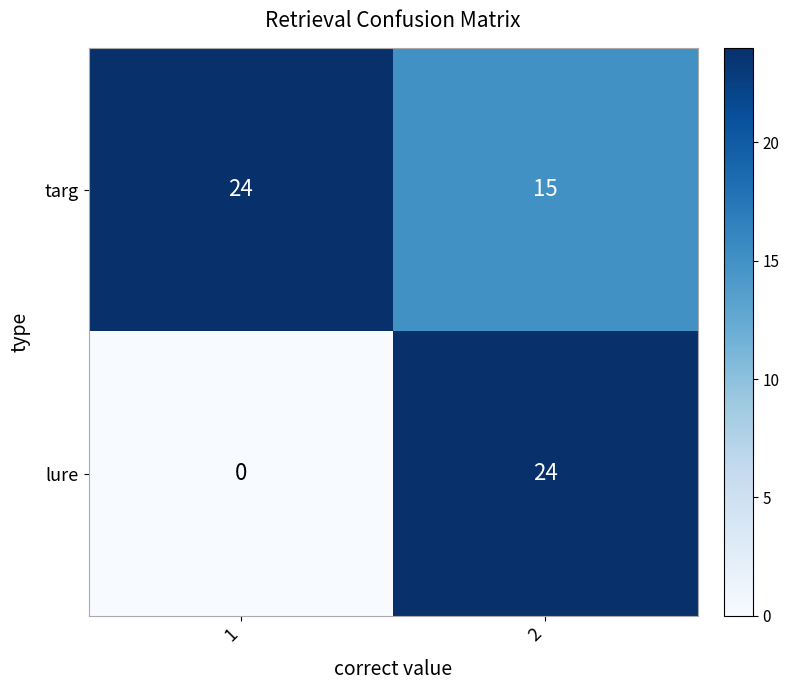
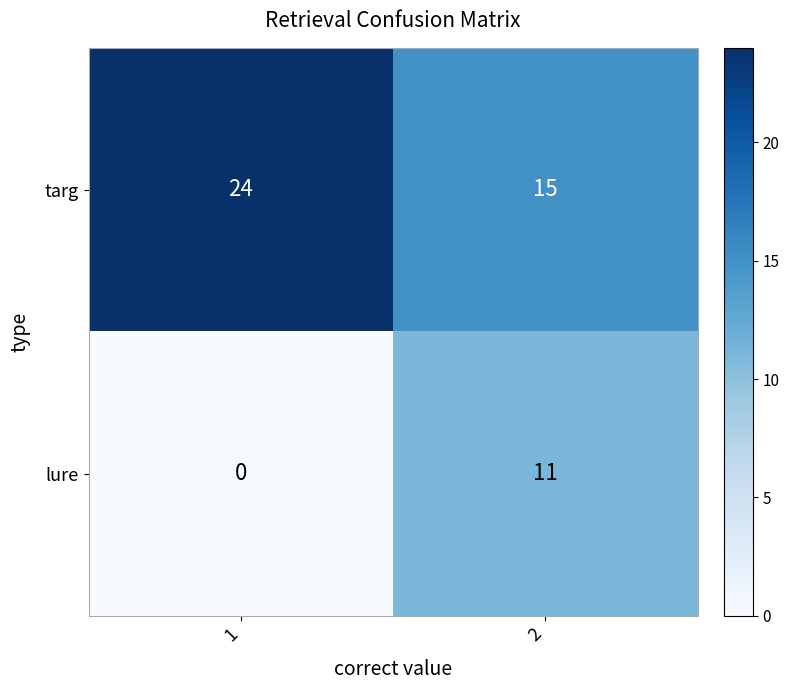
lure, 2: 24 -> 11
